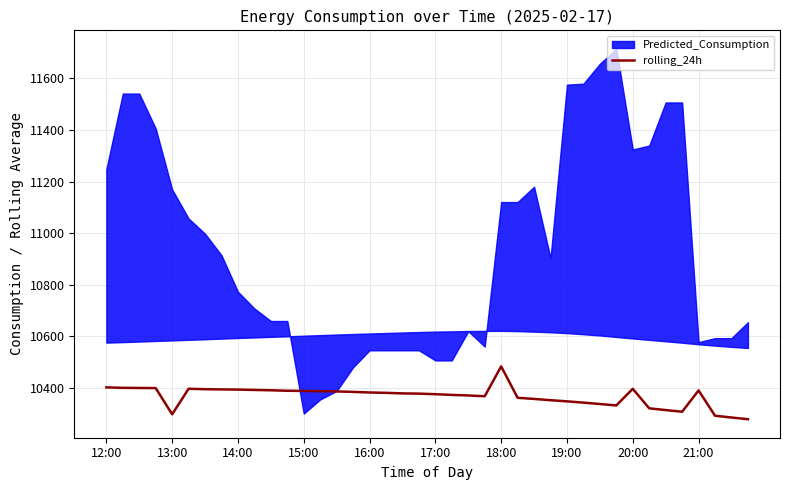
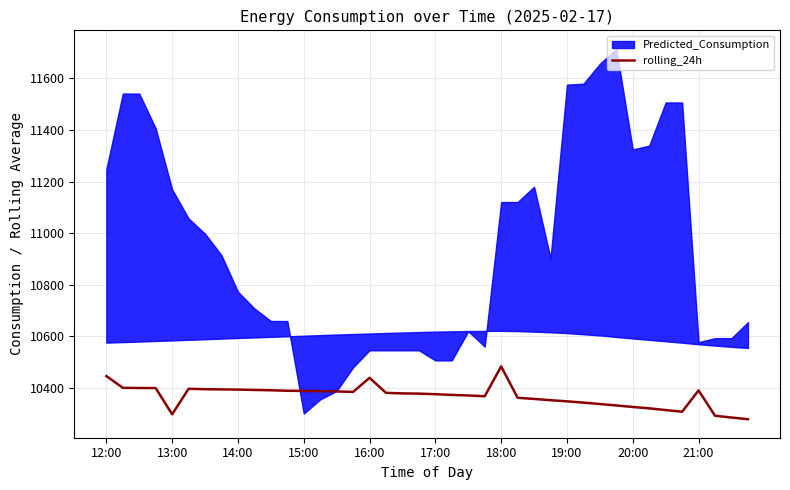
rolling_24h, 12:00: 10400 -> 10450
rolling_24h, 16:00: 10380 -> 10440
rolling_24h, 20:00: 10400 -> 10330
